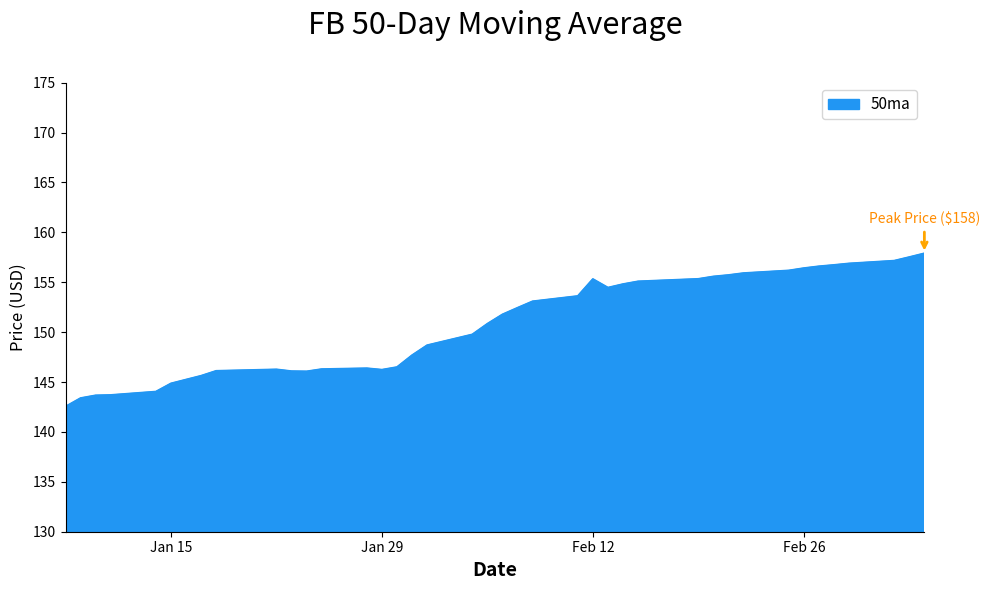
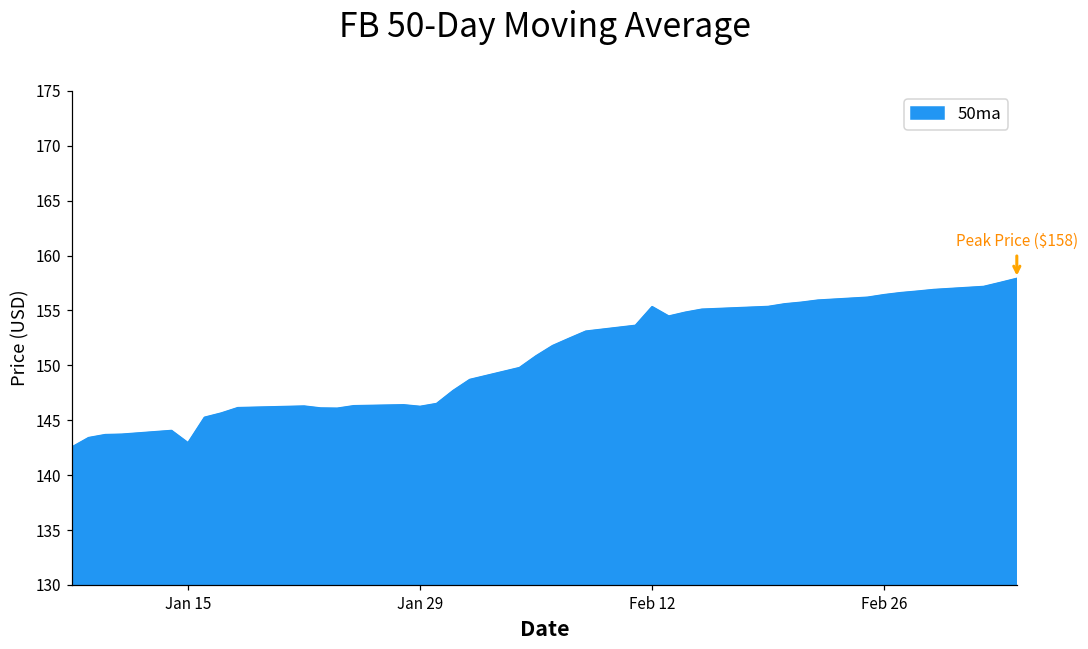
Jan 15: 145 -> 143
